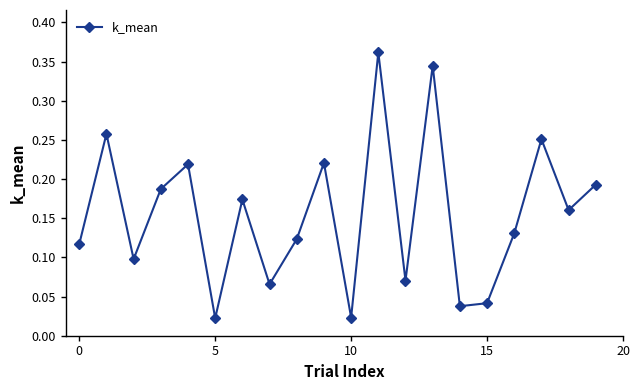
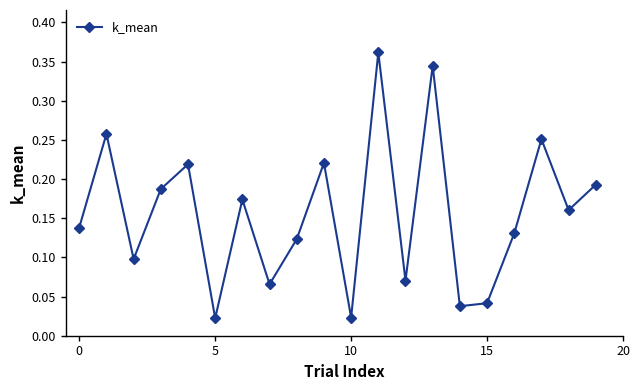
0: 0.12 -> 0.14
